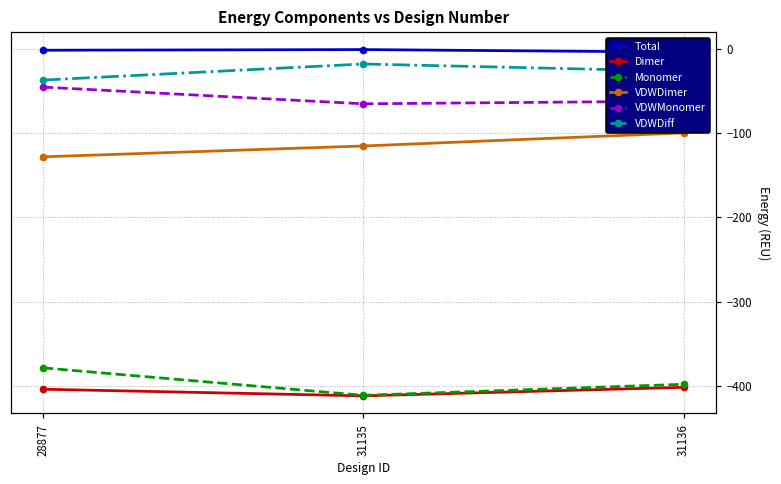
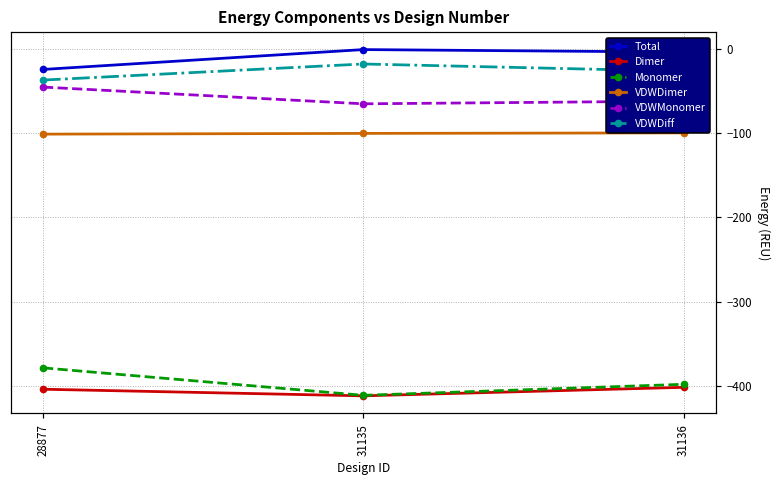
Total, 28877: 0 -> -20
VDWDimer, 28877: -130 -> -100
VDWDimer, 31135: -120 -> -100
